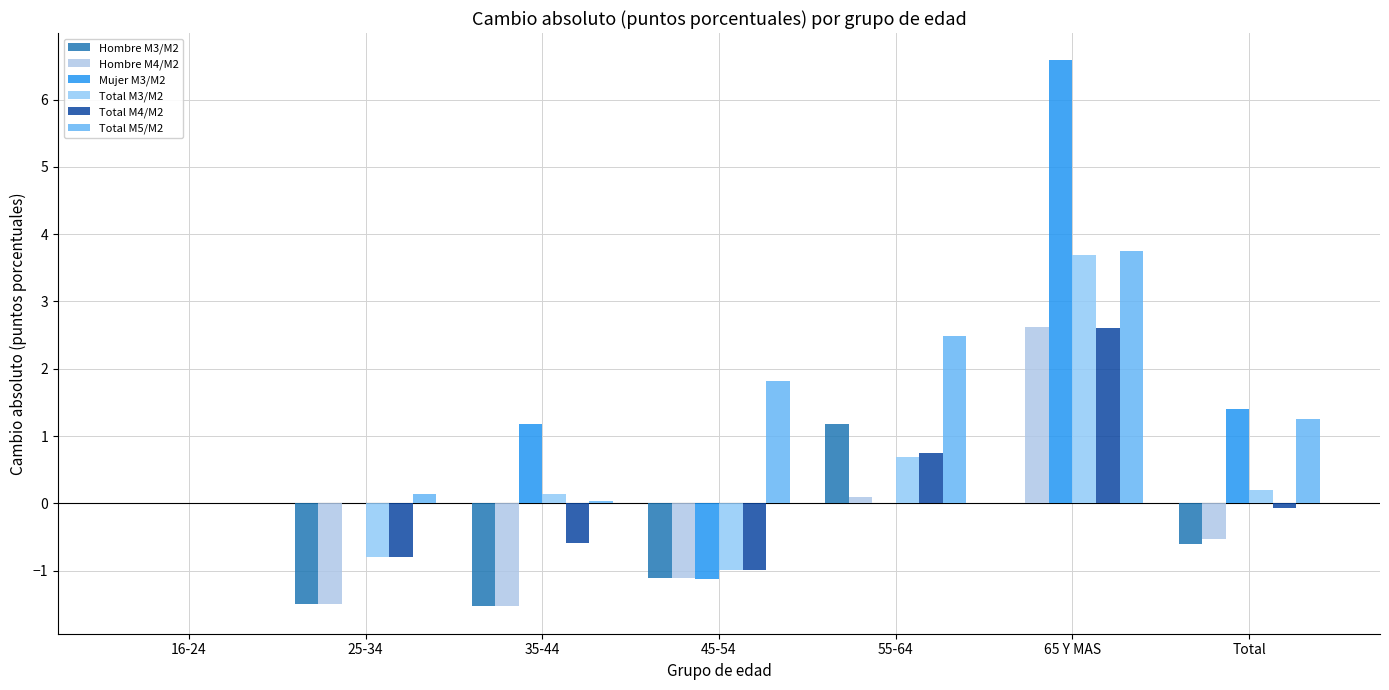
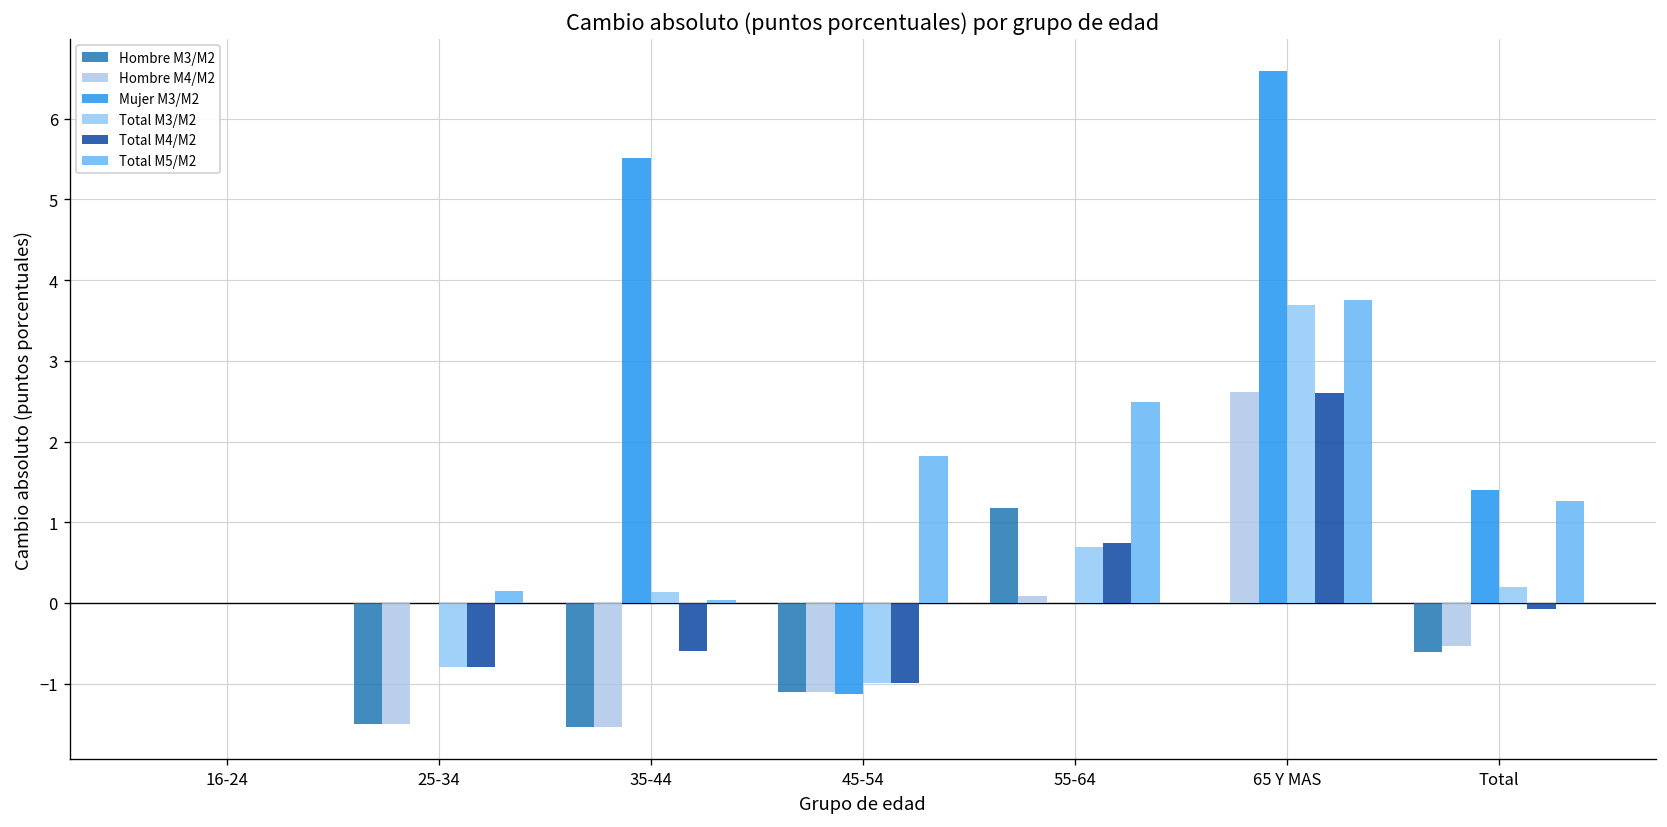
Mujer M3/M2, 35-44: 1.2 -> 5.5
